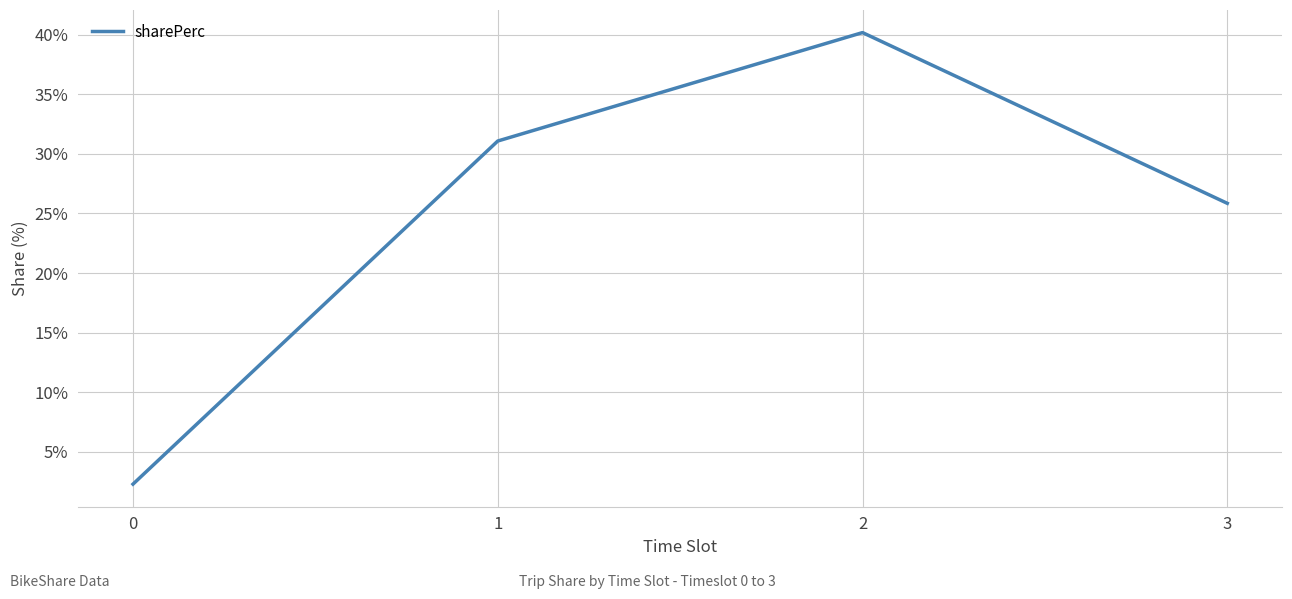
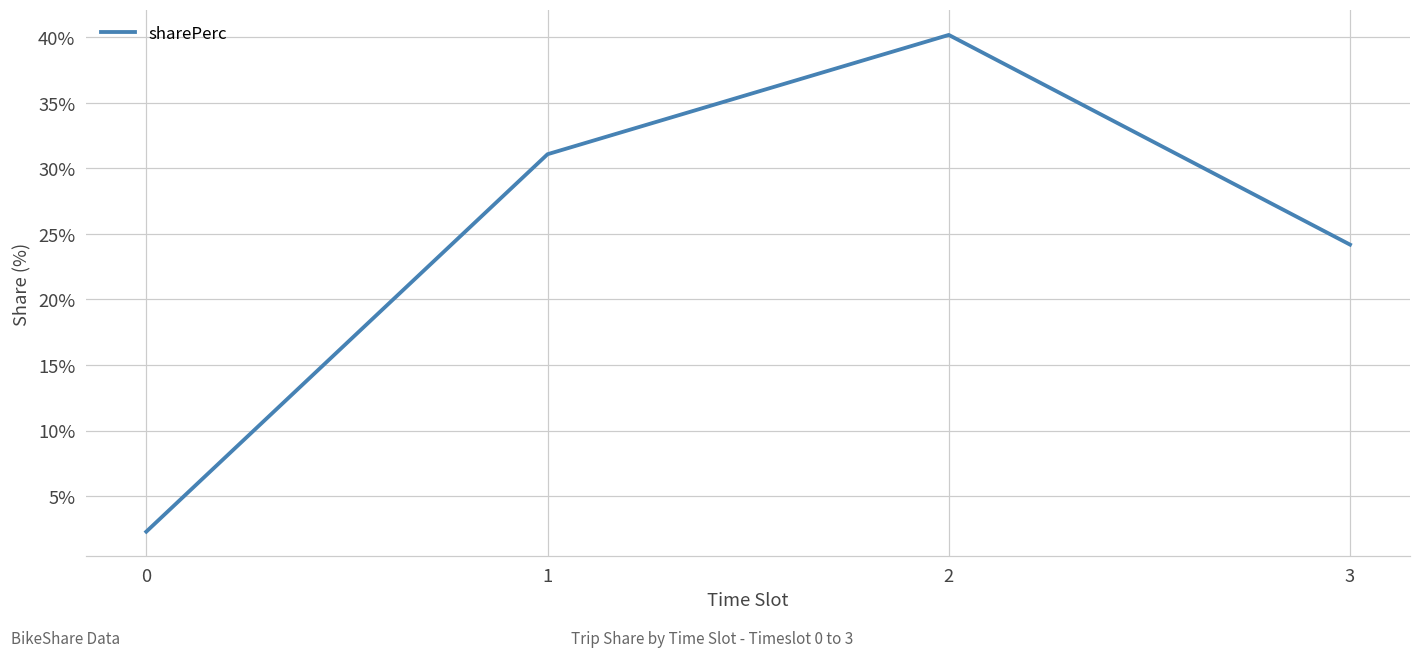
3: 25.9% -> 24.2%
